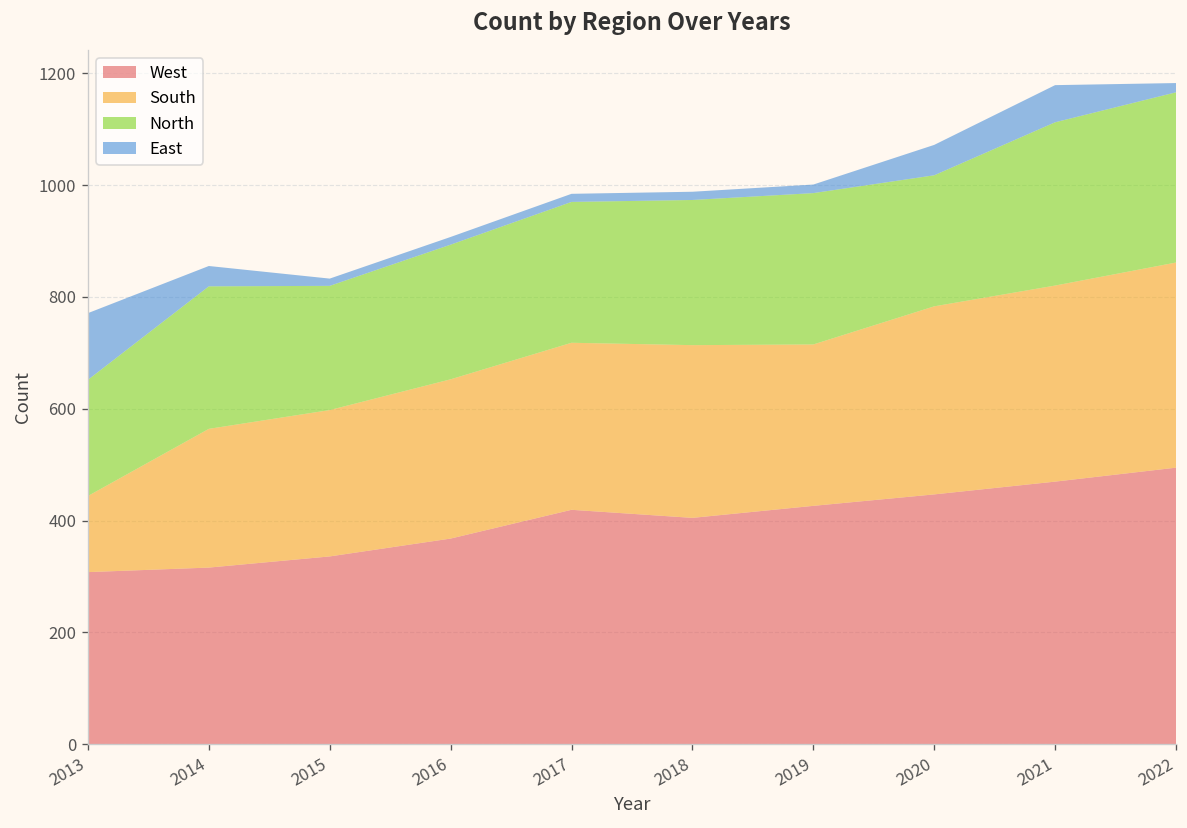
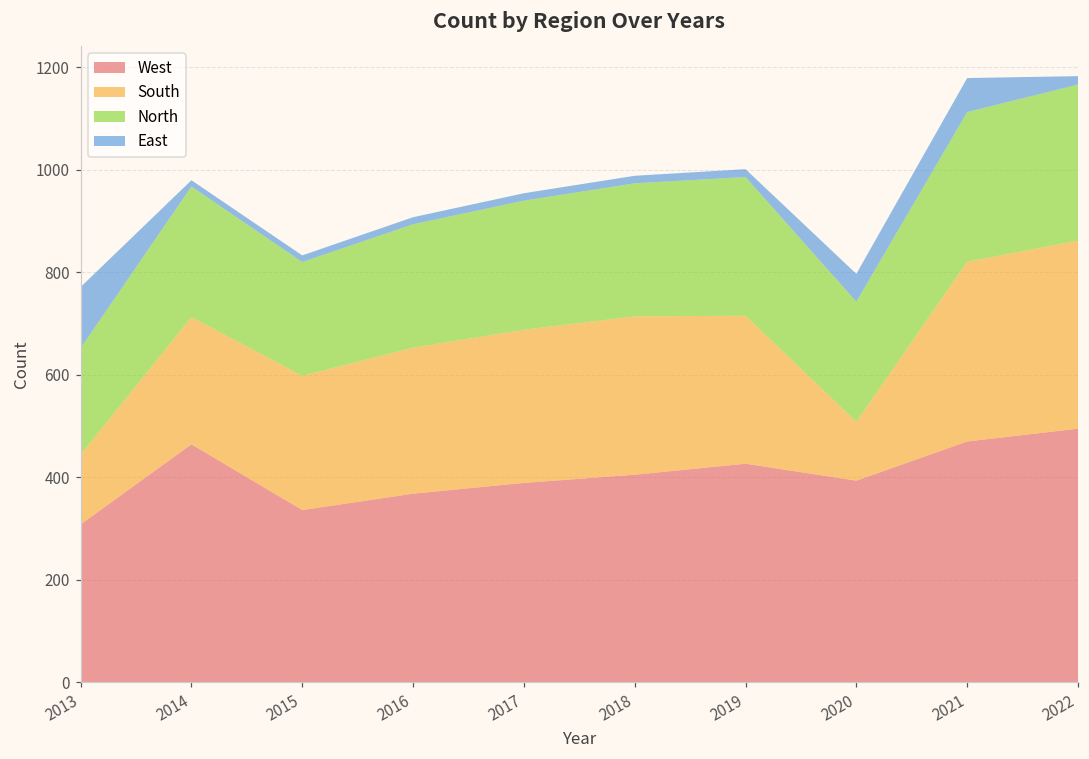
West, 2014: 320 -> 460
East, 2014: 40 -> 10
West, 2017: 420 -> 390
West, 2020: 450 -> 390
South, 2020: 340 -> 110
